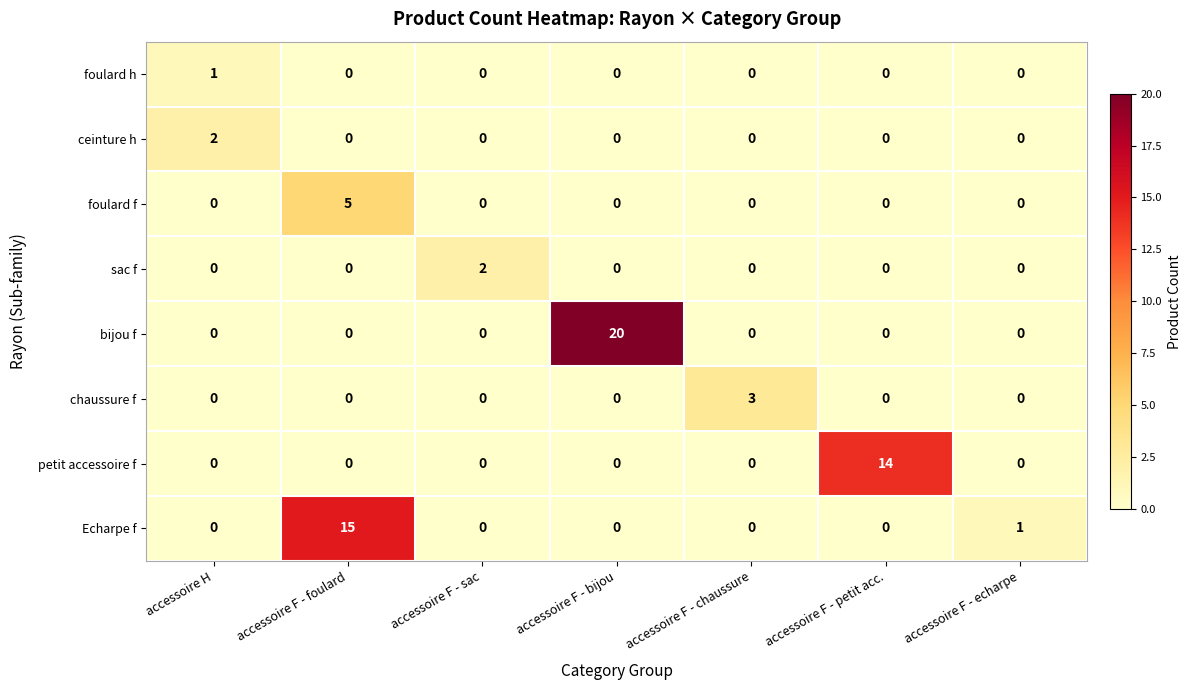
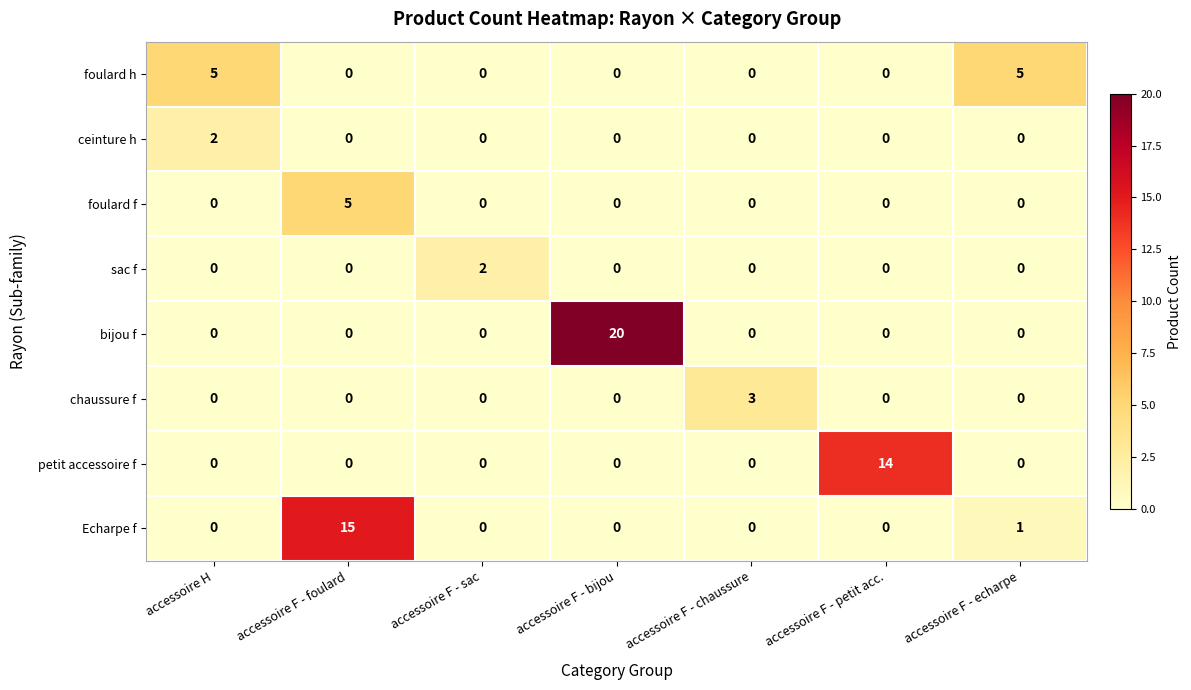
foulard h, accessoire H: 1 -> 5
foulard h, accessoire F - echarpe: 0 -> 5
